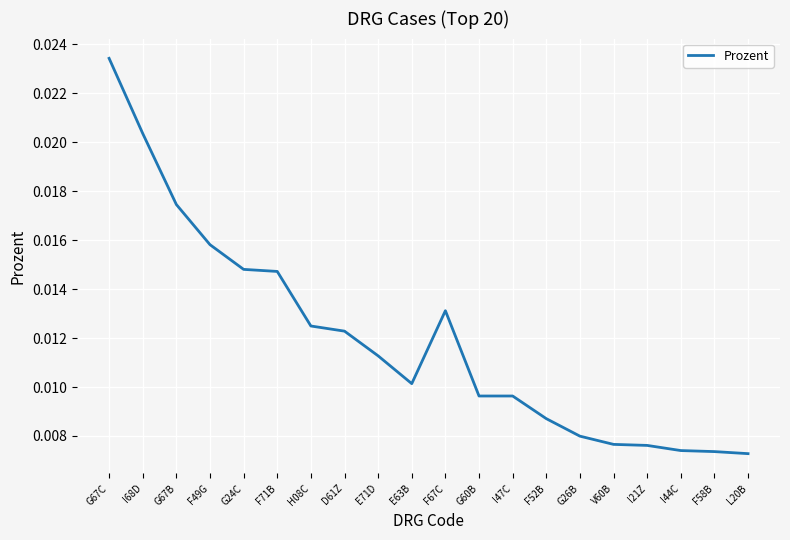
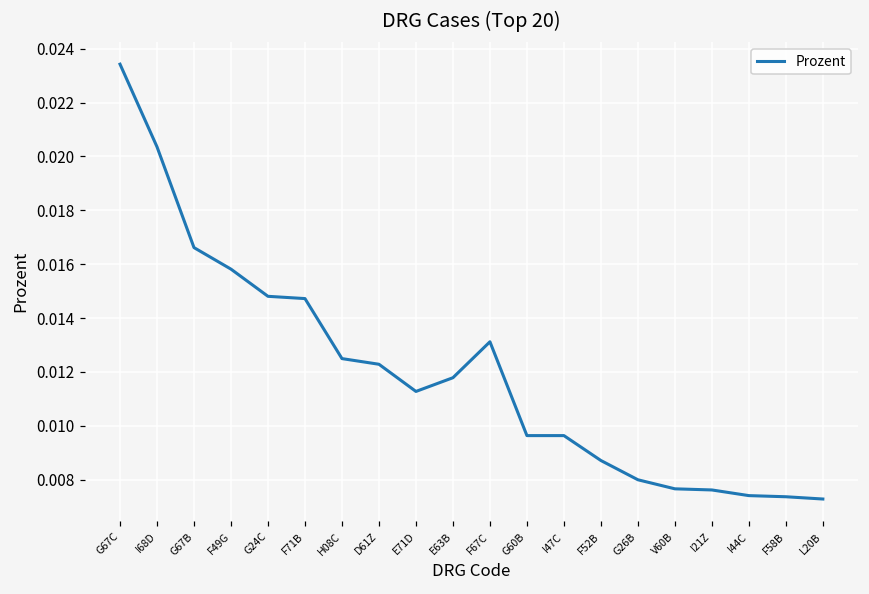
G67B: 0.0175 -> 0.0166
E63B: 0.0101 -> 0.0118
